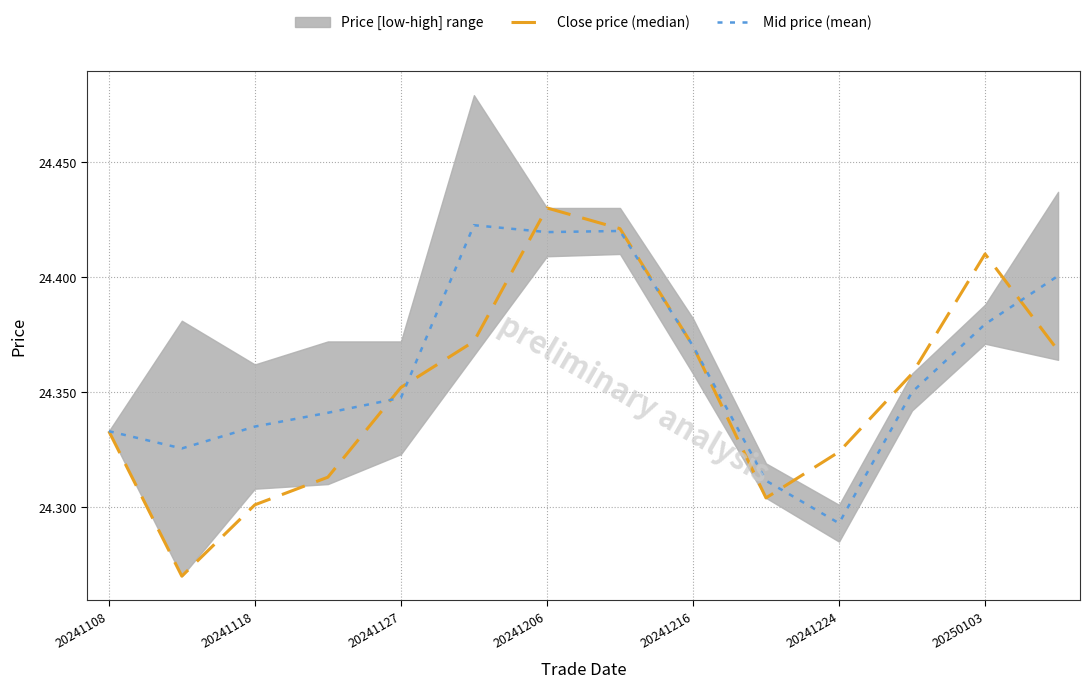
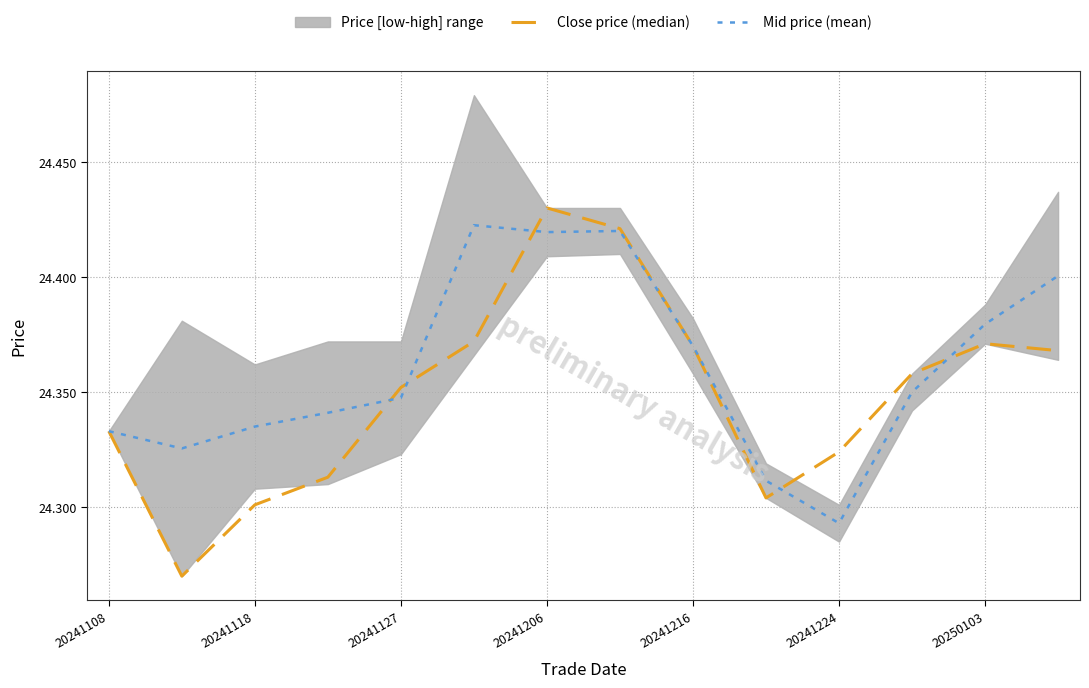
Close price (median), 20250103: 24.410 -> 24.371
